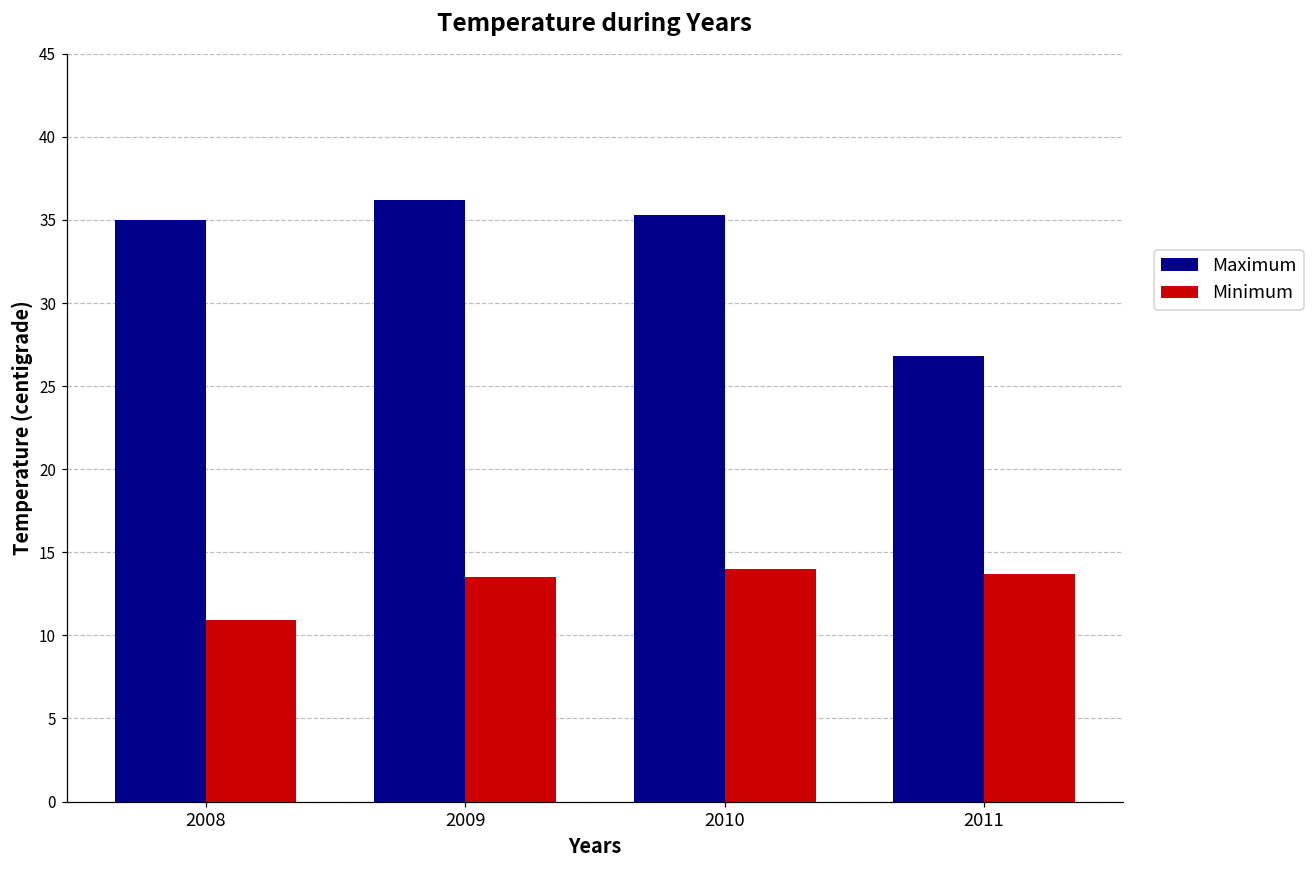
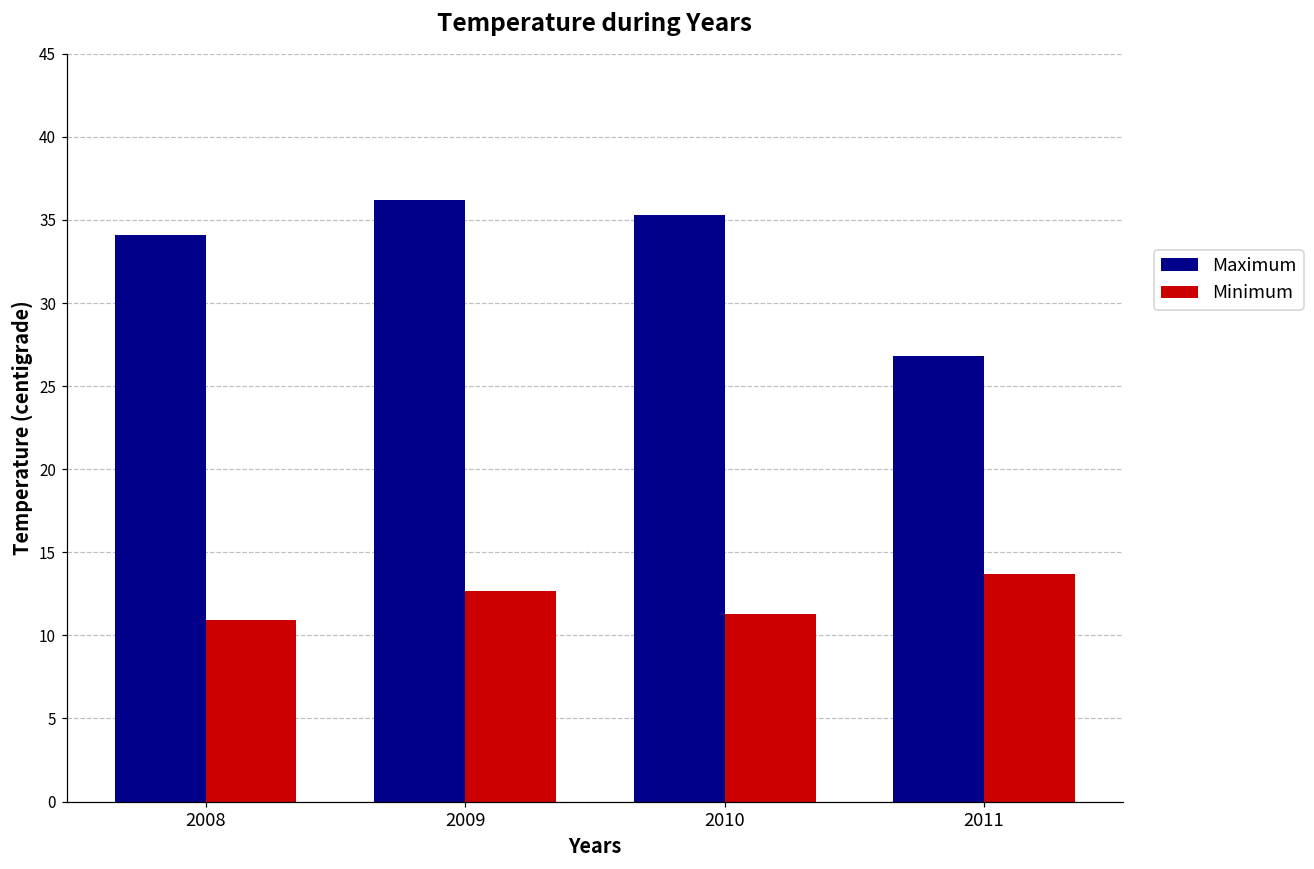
Maximum, 2008: 35.0 -> 34.1
Minimum, 2009: 13.5 -> 12.7
Minimum, 2010: 14.0 -> 11.3
